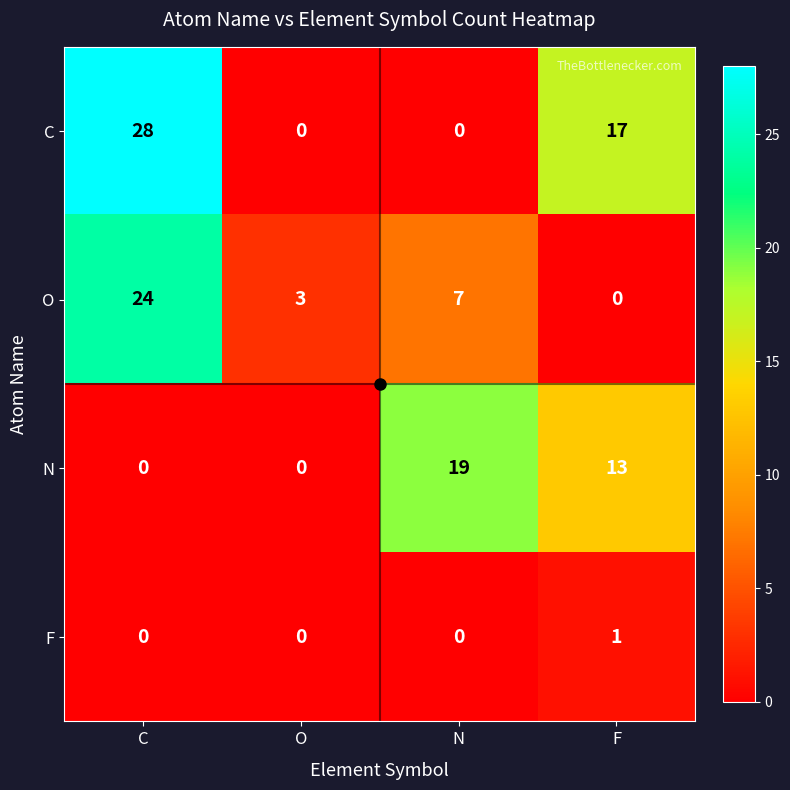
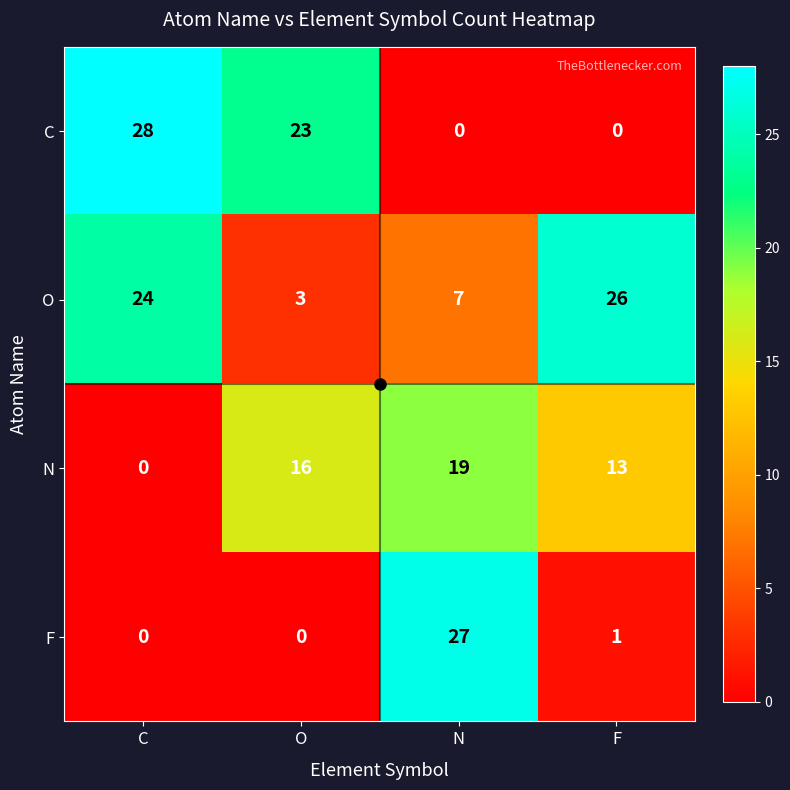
C, O: 0 -> 23
C, F: 17 -> 0
O, F: 0 -> 26
N, O: 0 -> 16
F, N: 0 -> 27
